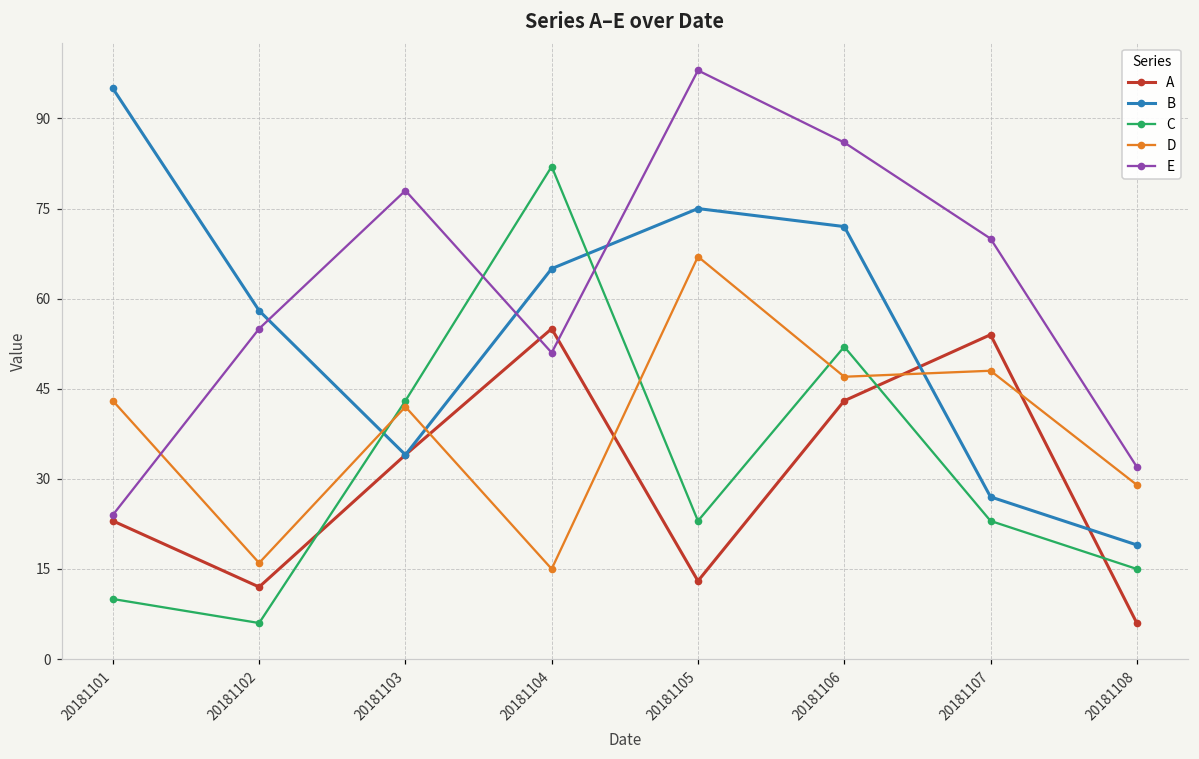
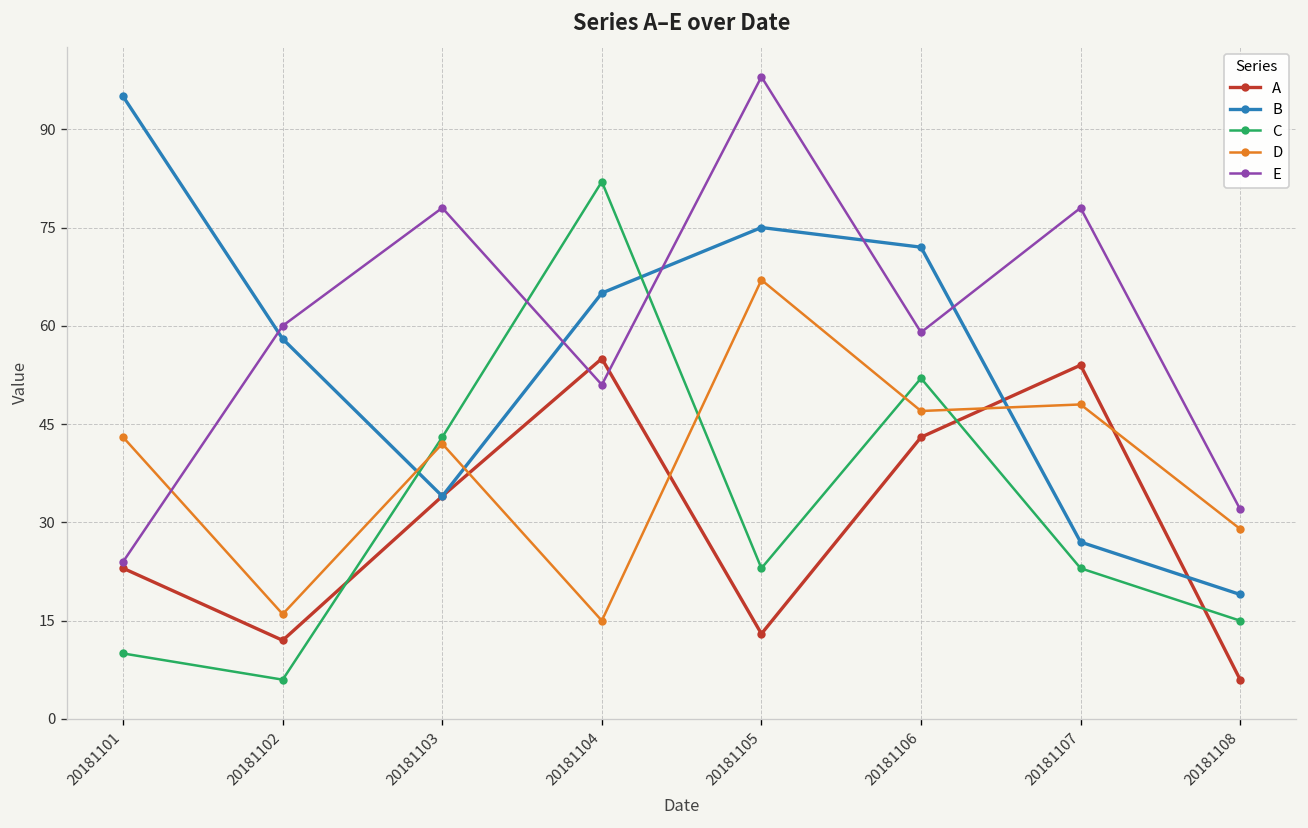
E, 20181102: 55 -> 60
E, 20181106: 86 -> 59
E, 20181107: 70 -> 78
